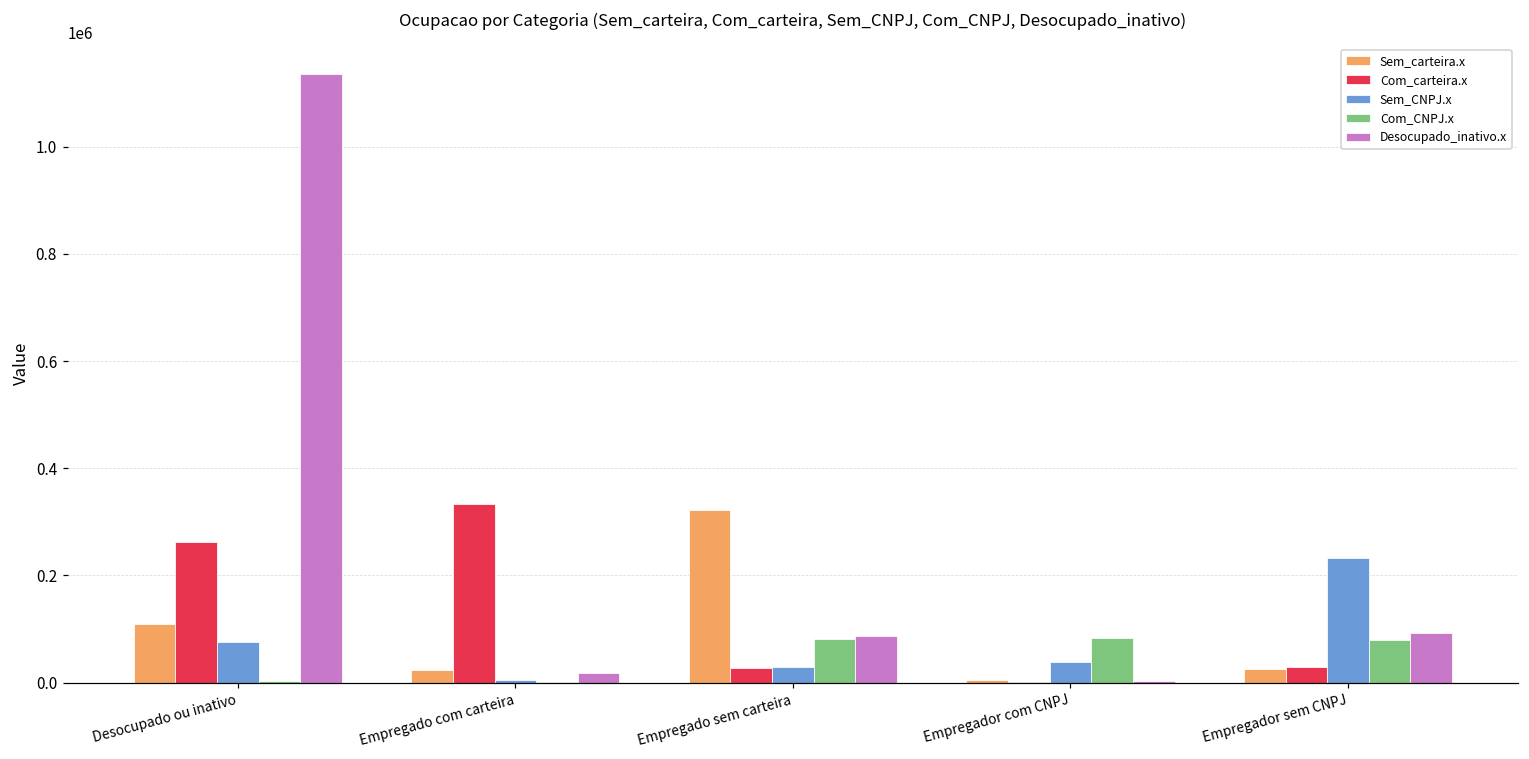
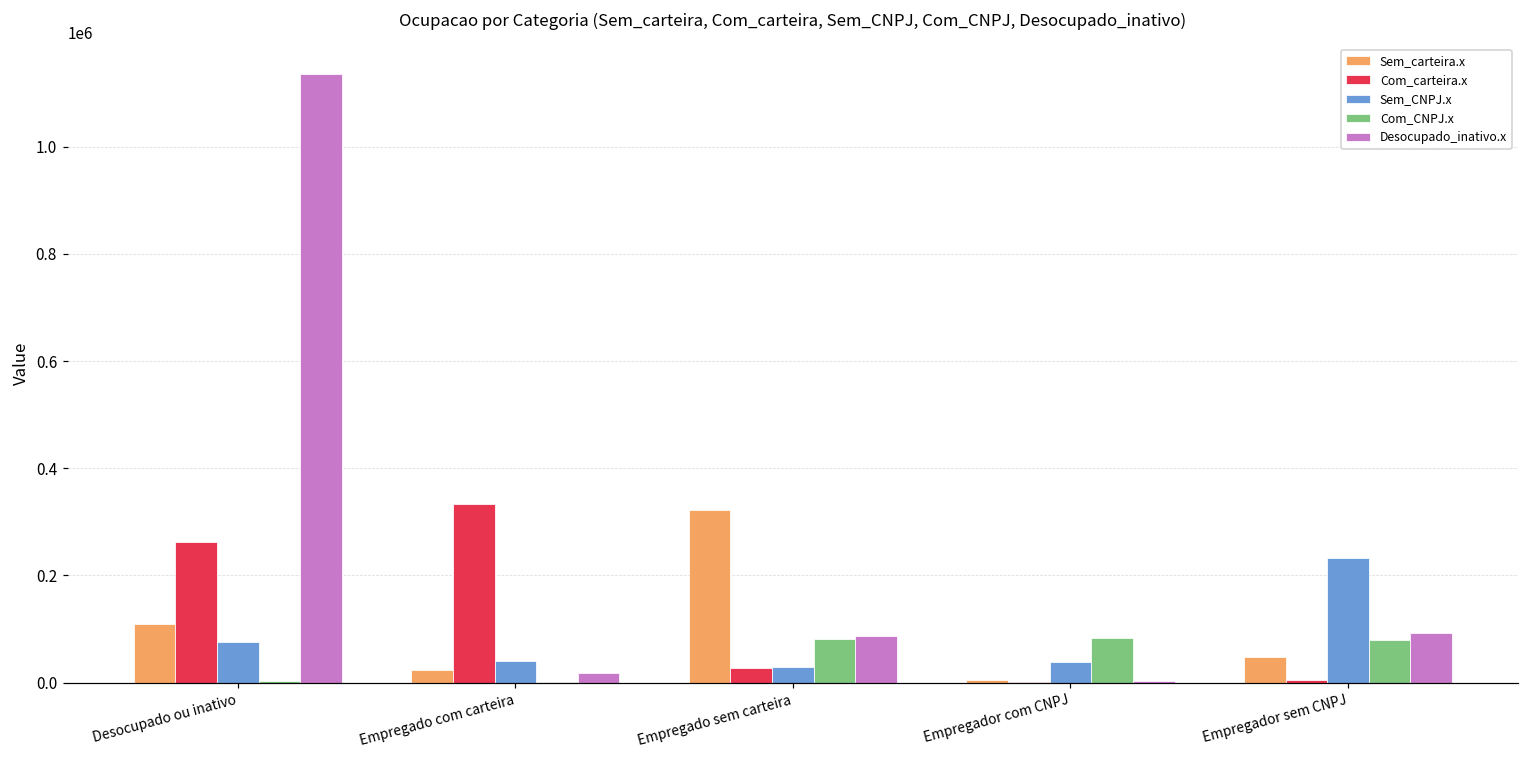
Sem_CNPJ.x, Empregado com carteira: 0 -> 40000
Sem_carteira.x, Empregador sem CNPJ: 30000 -> 50000
Com_carteira.x, Empregador sem CNPJ: 30000 -> 10000
